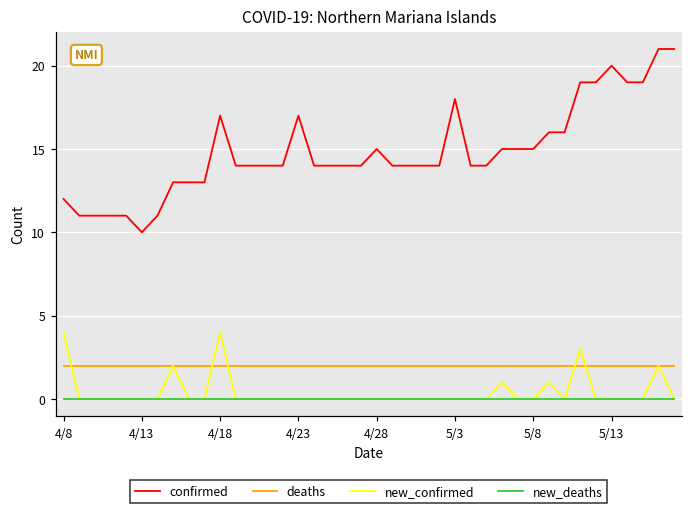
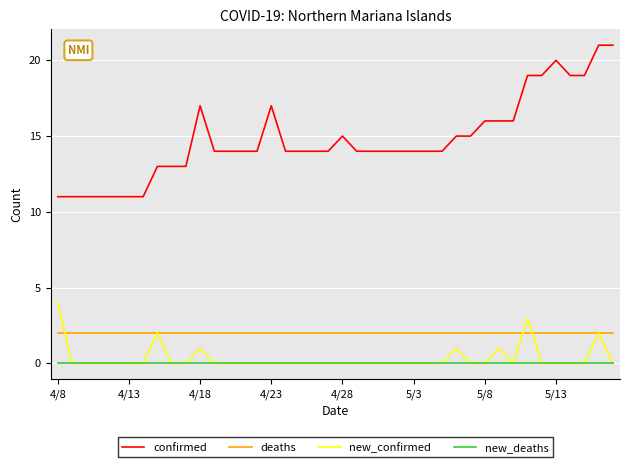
confirmed, 4/8: 12 -> 11
confirmed, 4/13: 10 -> 11
new_confirmed, 4/18: 4 -> 1
confirmed, 5/3: 18 -> 14
confirmed, 5/8: 15 -> 16
